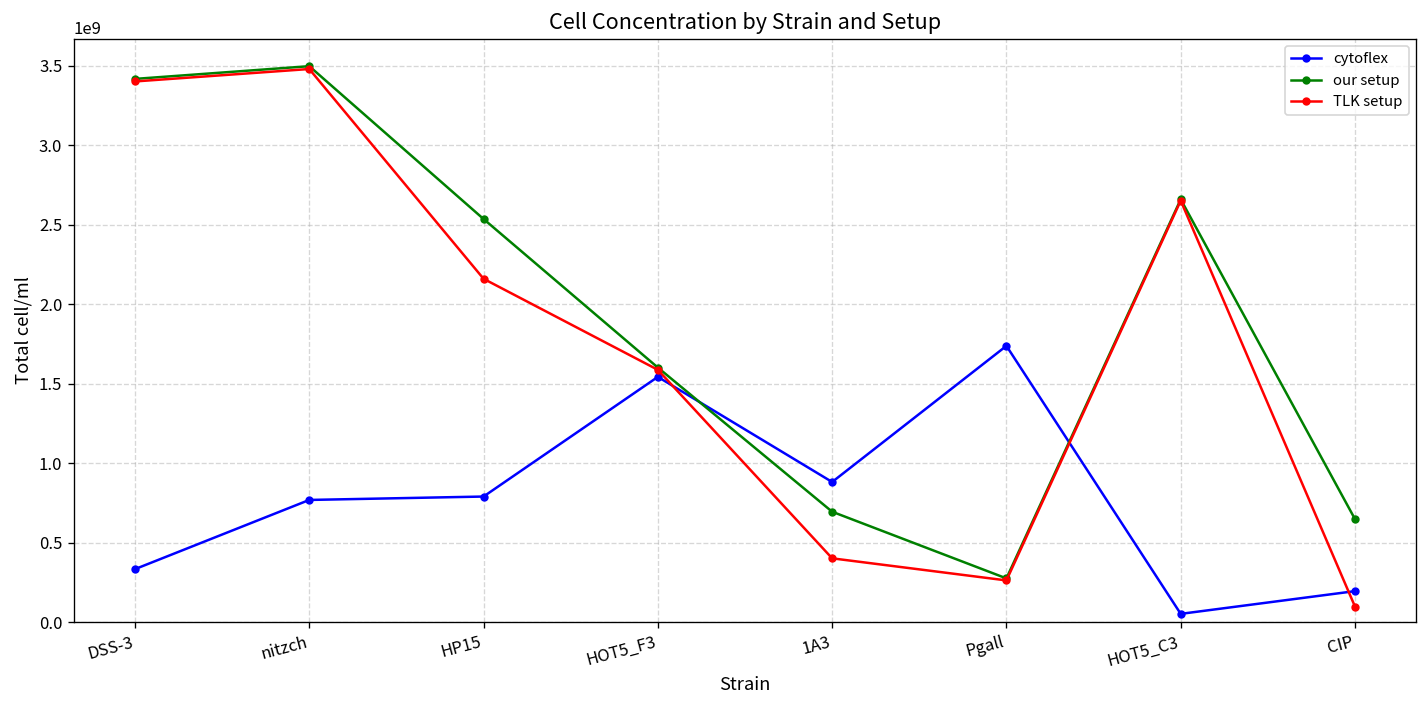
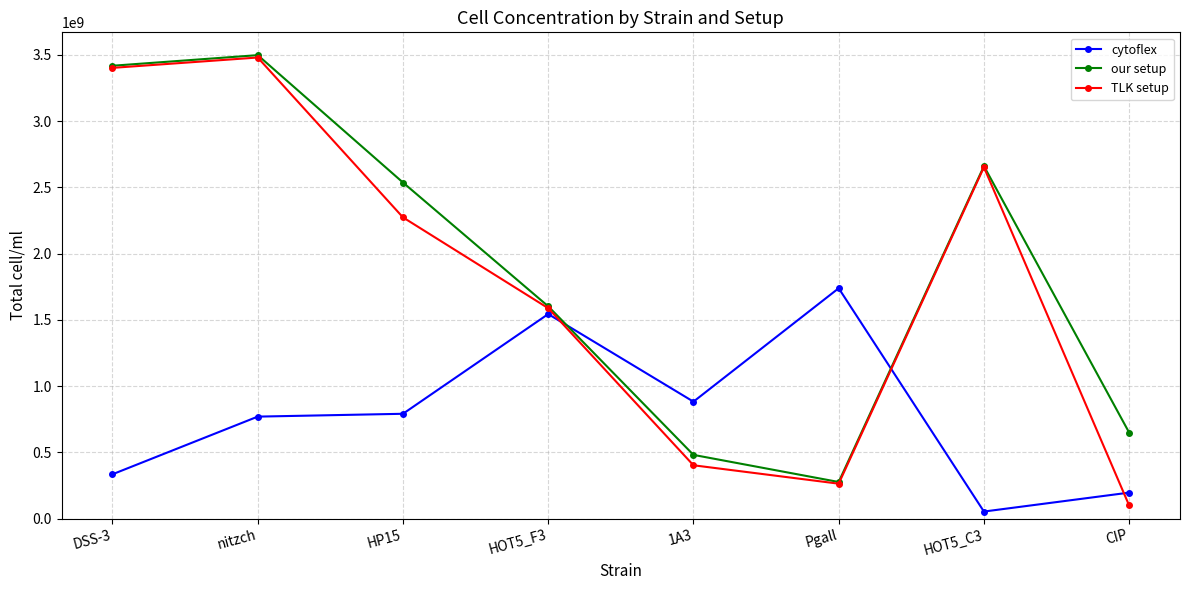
TLK setup, HP15: 2160000000 -> 2270000000
our setup, 1A3: 700000000 -> 480000000
